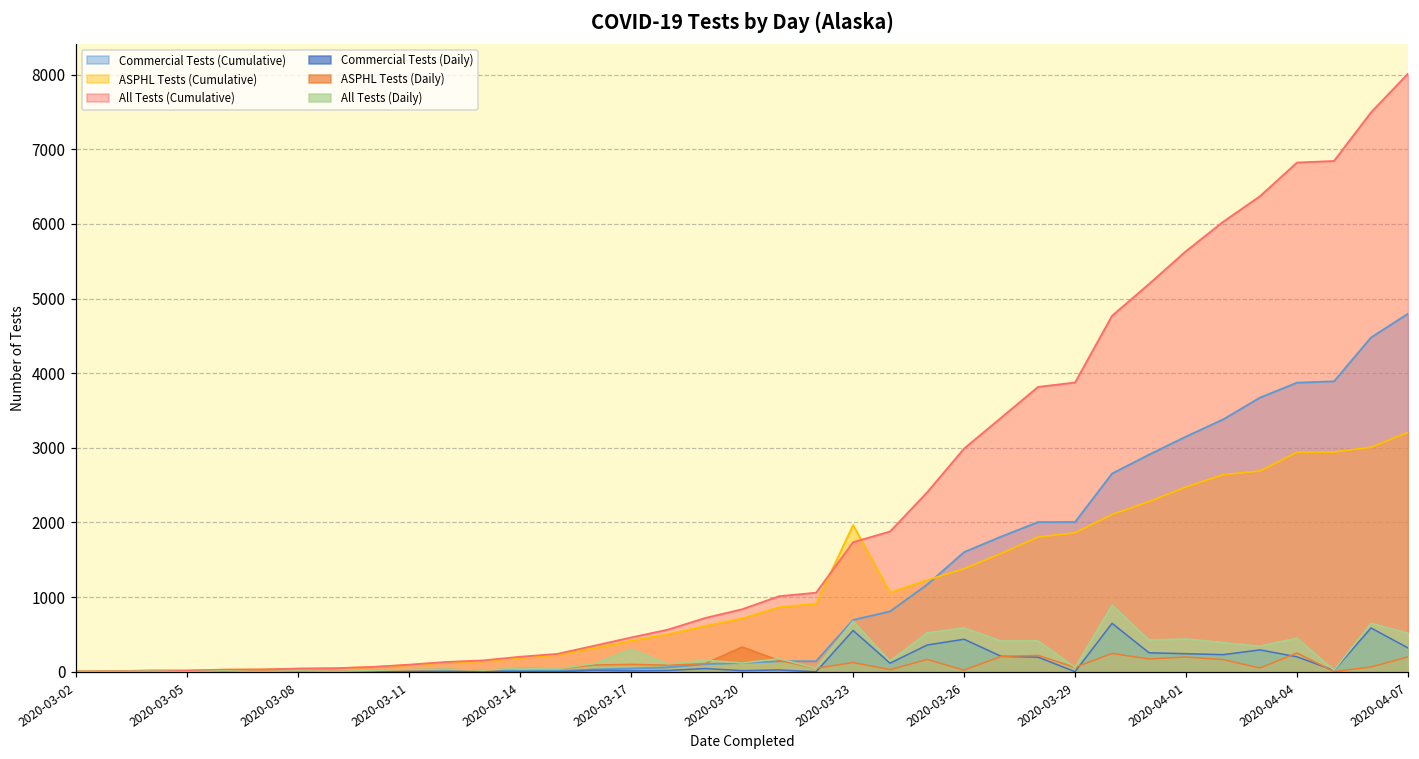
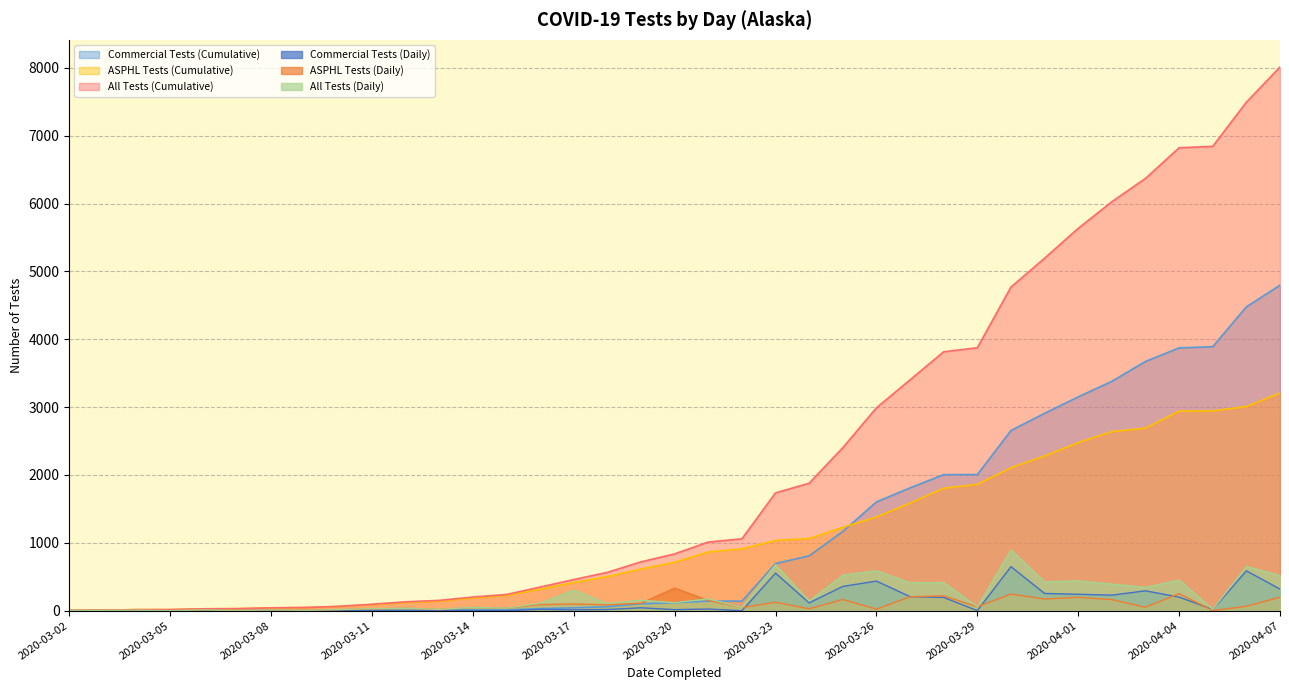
ASPHL Tests (Cumulative), 2020-03-23: 2000 -> 1000
